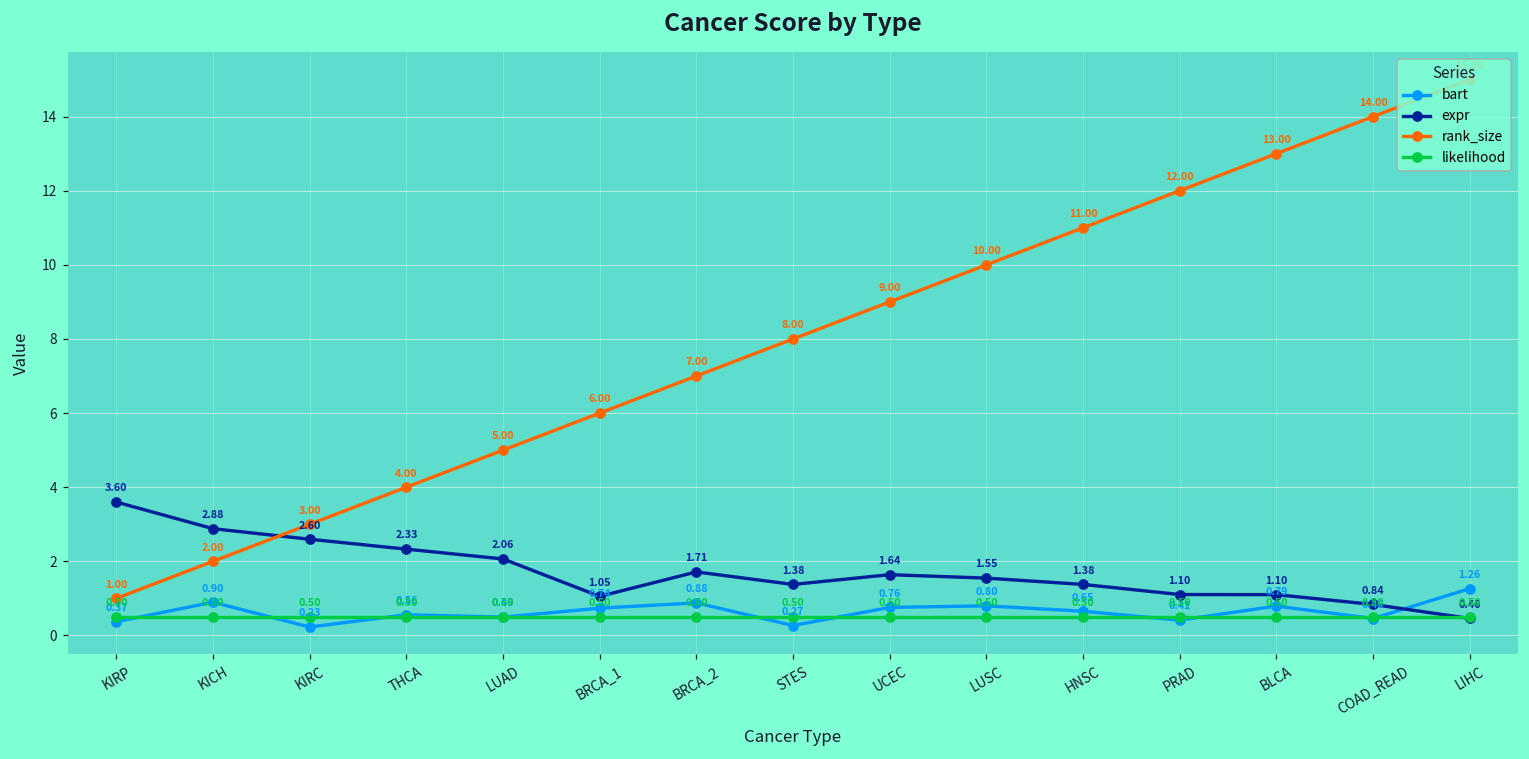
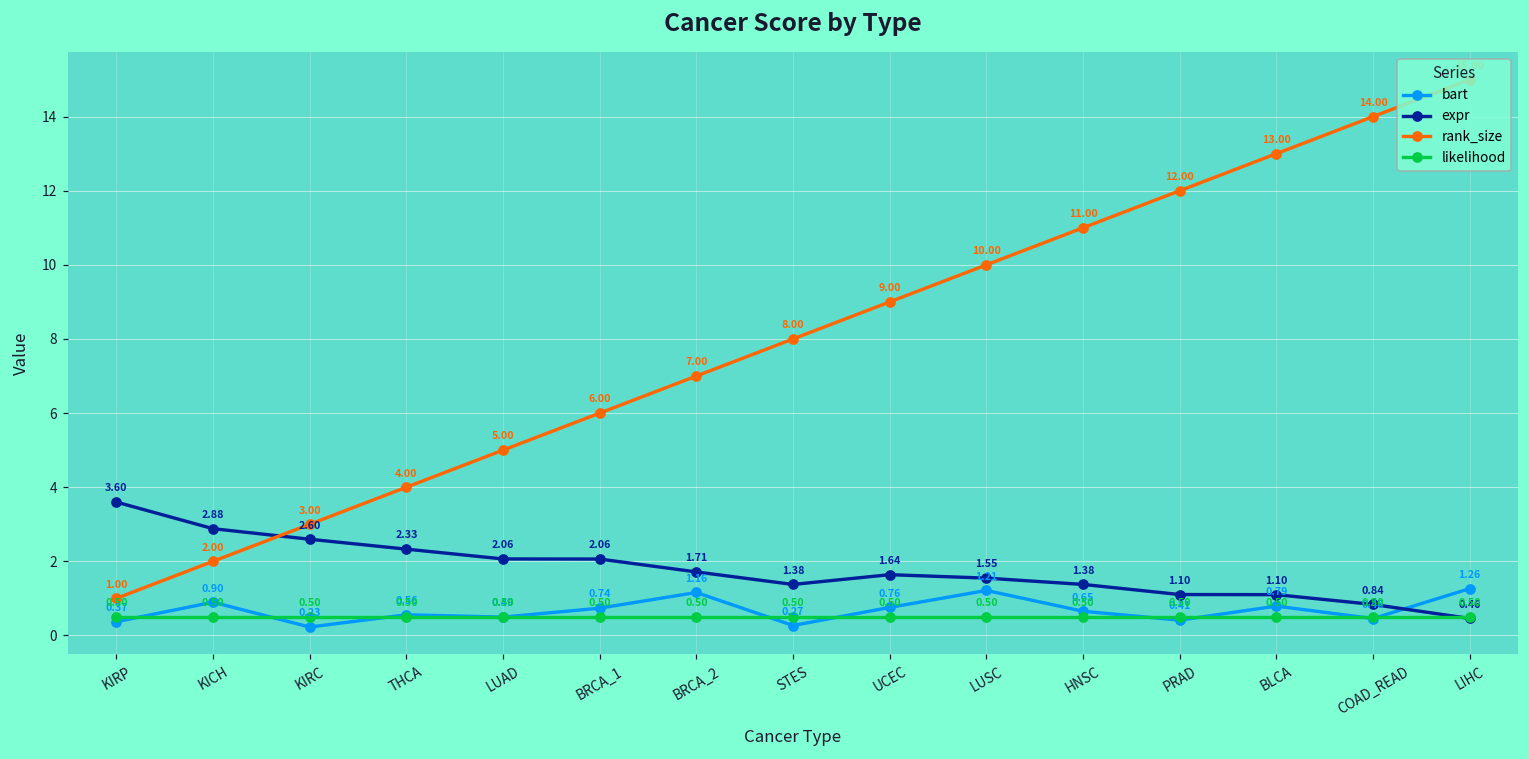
expr, BRCA_1: 1.05 -> 2.06
bart, BRCA_2: 0.88 -> 1.16
bart, LUSC: 0.80 -> 1.21
